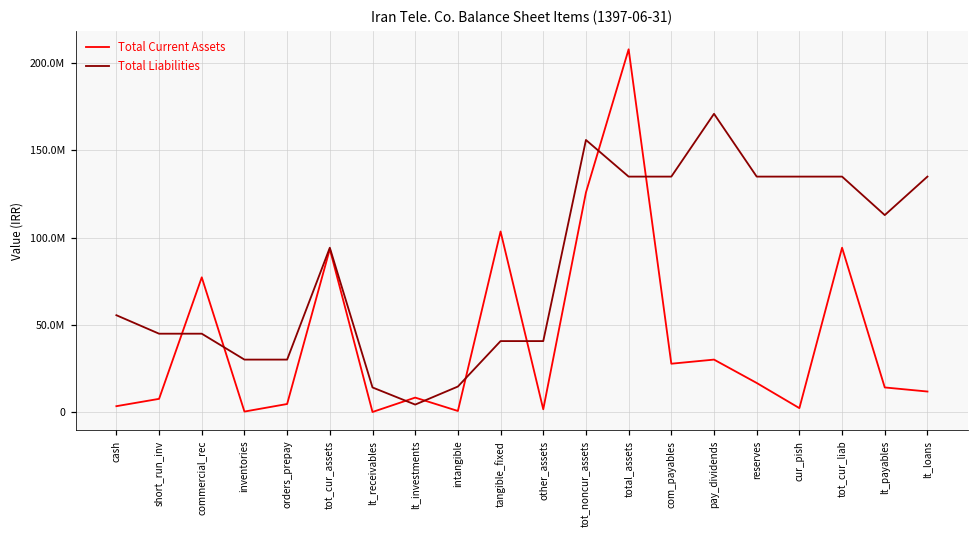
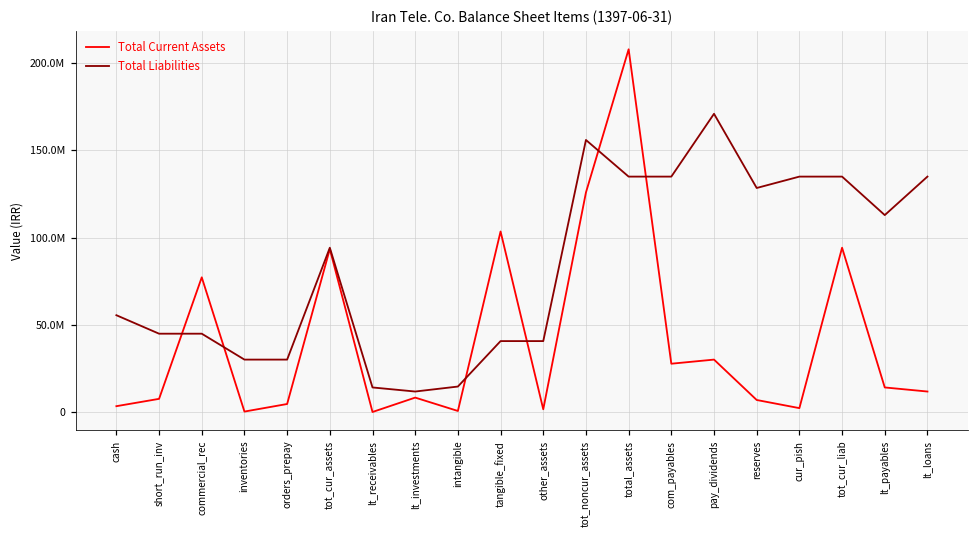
Total Liabilities, lt_investments: 4000000 -> 12000000
Total Current Assets, reserves: 17000000 -> 7000000
Total Liabilities, reserves: 135000000 -> 128000000
